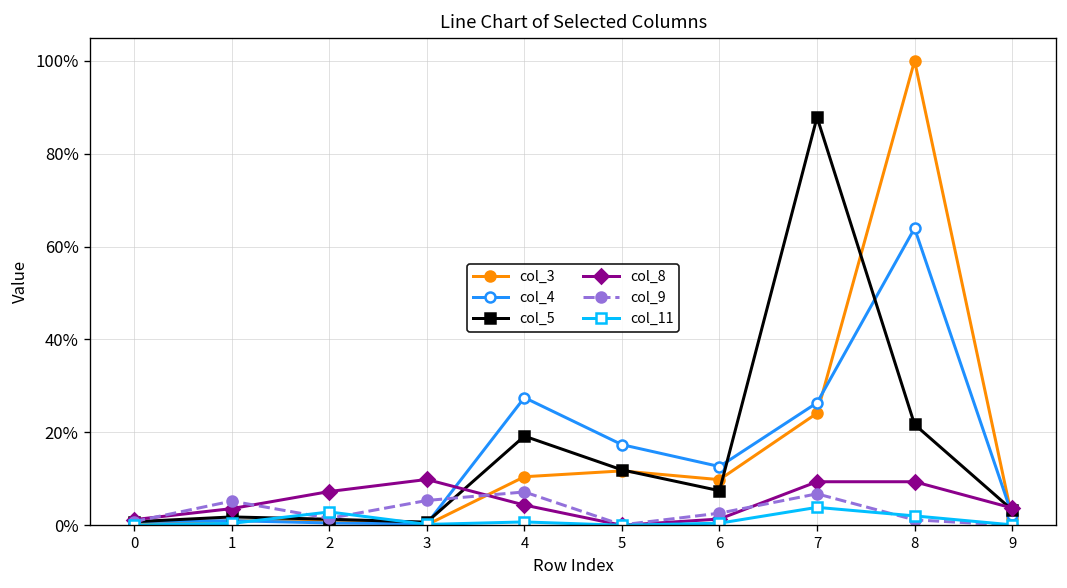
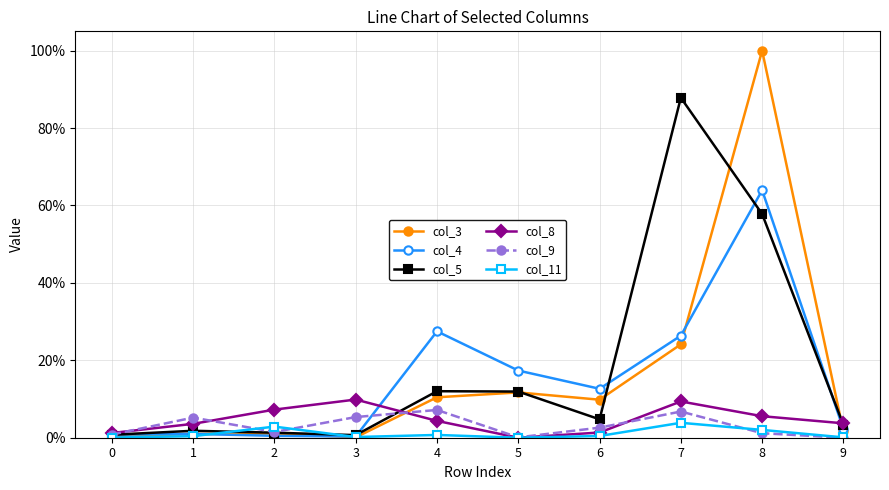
col_5, 4: 19% -> 12%
col_5, 6: 7% -> 5%
col_5, 8: 22% -> 58%
col_8, 8: 9% -> 6%
